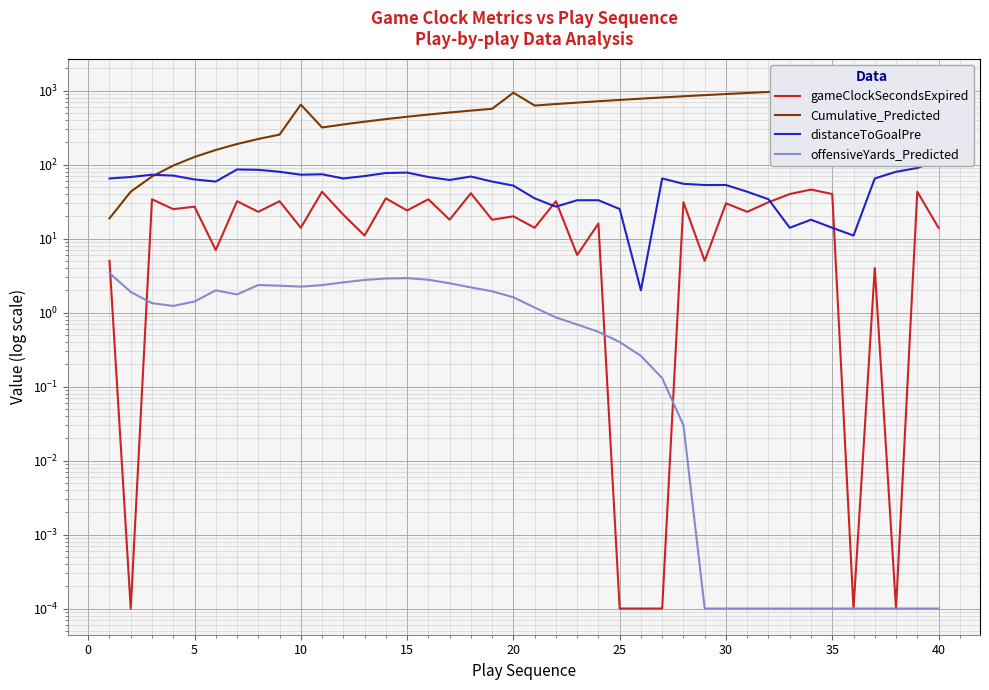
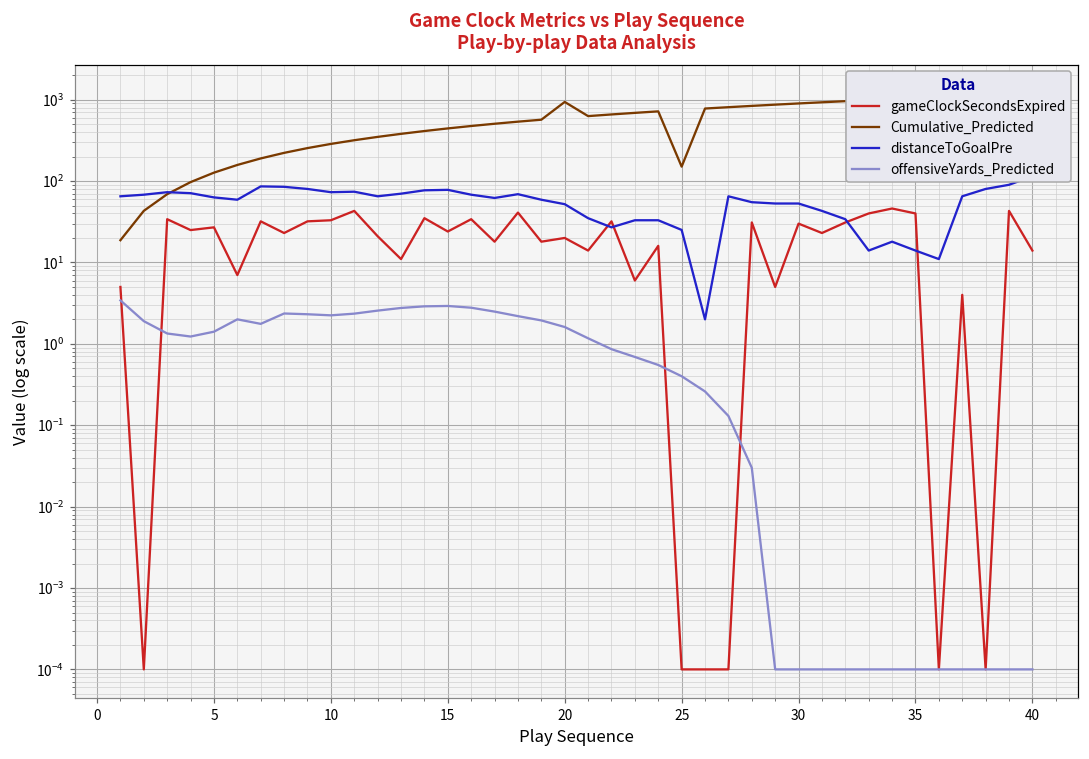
gameClockSecondsExpired, 10: 14 -> 30
Cumulative_Predicted, 10: 600 -> 290
Cumulative_Predicted, 25: 700 -> 150
